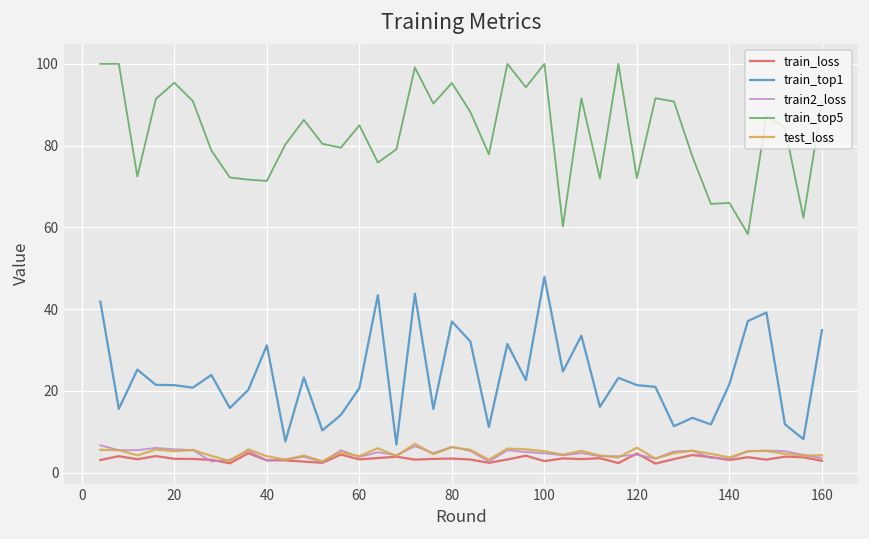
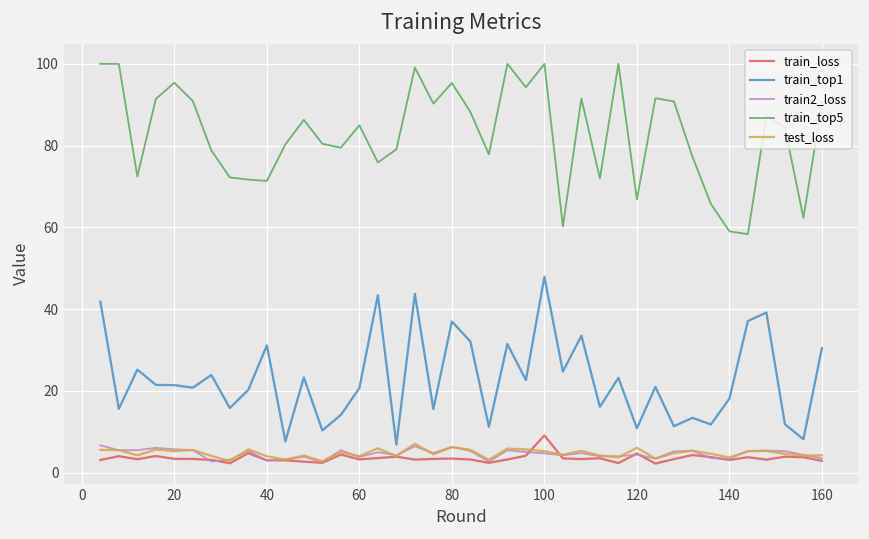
train_loss, 100: 3 -> 9
train_top1, 120: 21 -> 11
train_top5, 120: 72 -> 67
train_top1, 140: 22 -> 18
train_top5, 140: 66 -> 59
train_top1, 160: 35 -> 30
